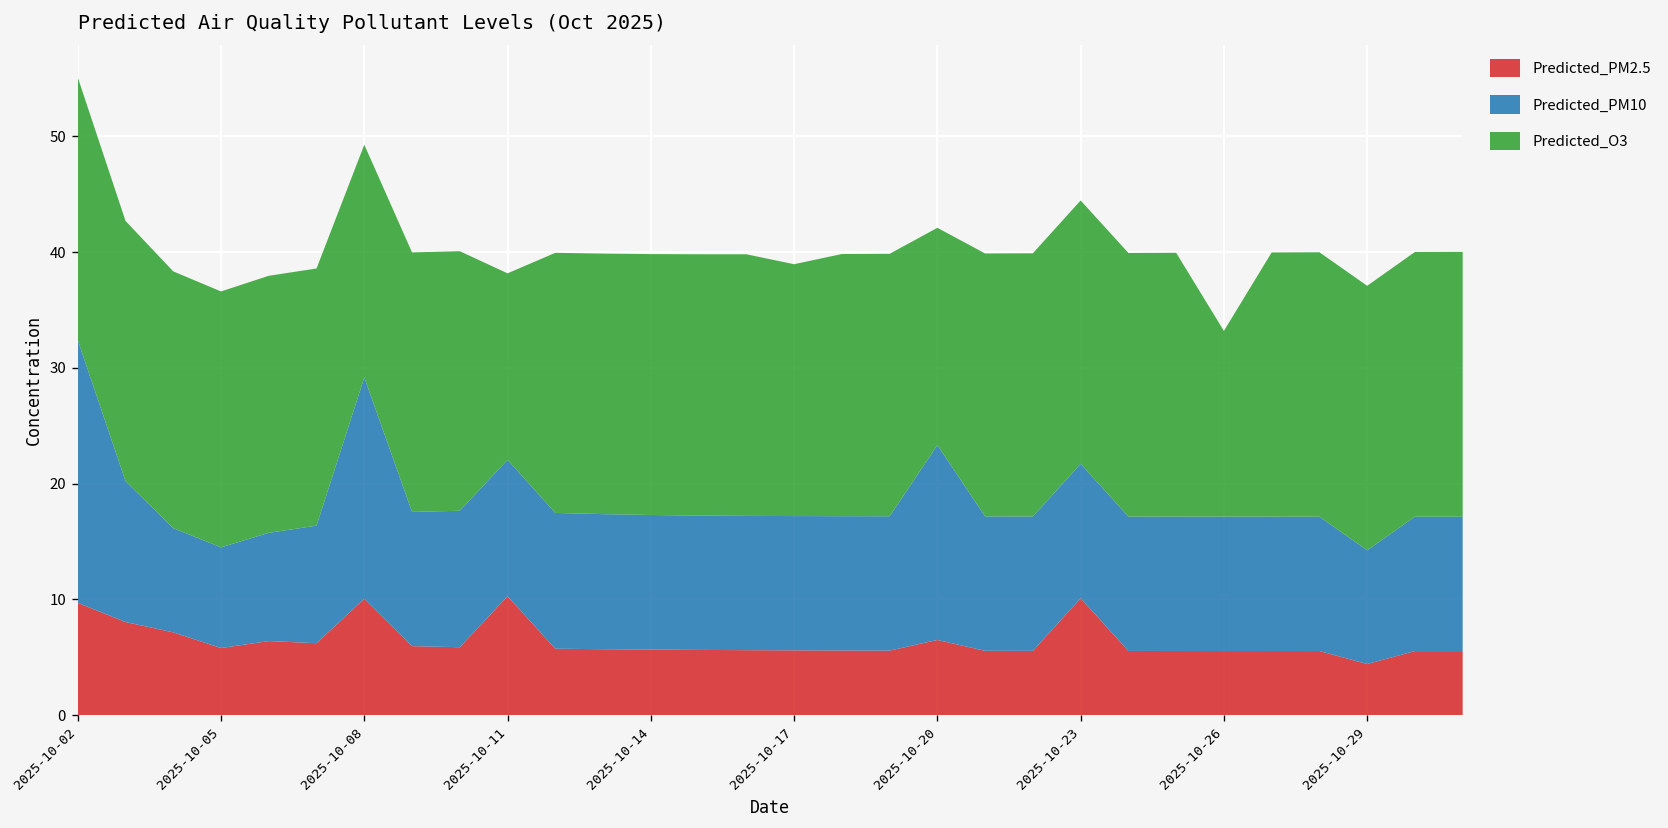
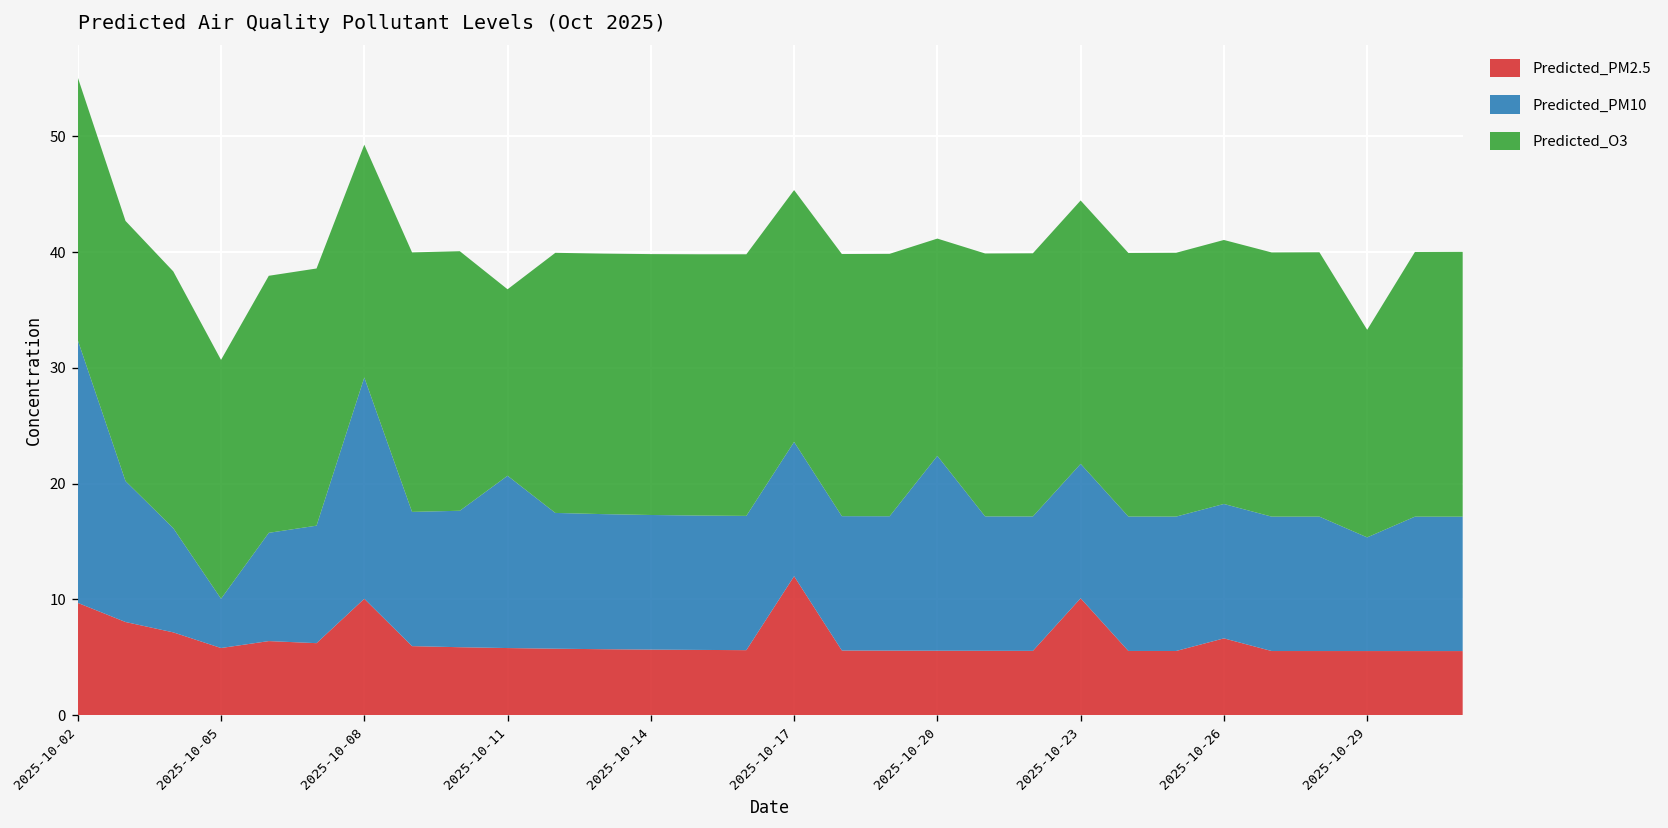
Predicted_PM10, 2025-10-05: 9 -> 4
Predicted_O3, 2025-10-05: 22 -> 21
Predicted_PM2.5, 2025-10-11: 10 -> 6
Predicted_PM10, 2025-10-11: 12 -> 15
Predicted_PM2.5, 2025-10-17: 6 -> 12
Predicted_PM2.5, 2025-10-20: 6.5 -> 5.6
Predicted_PM2.5, 2025-10-26: 6 -> 7
Predicted_O3, 2025-10-26: 16 -> 23
Predicted_PM2.5, 2025-10-29: 4 -> 6
Predicted_O3, 2025-10-29: 23 -> 18
